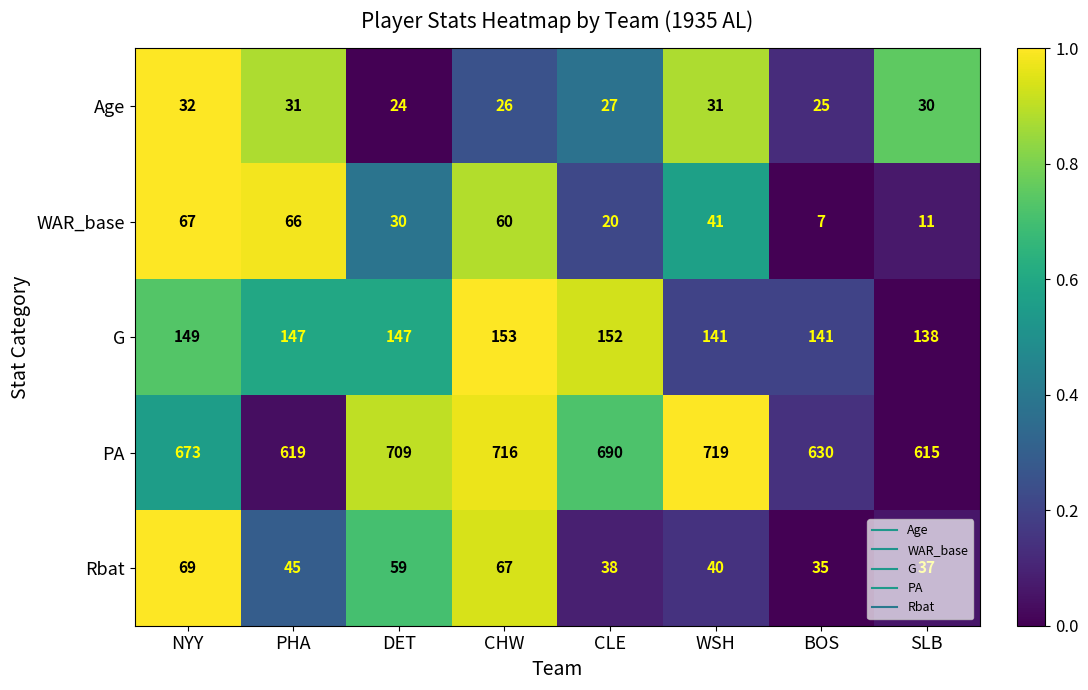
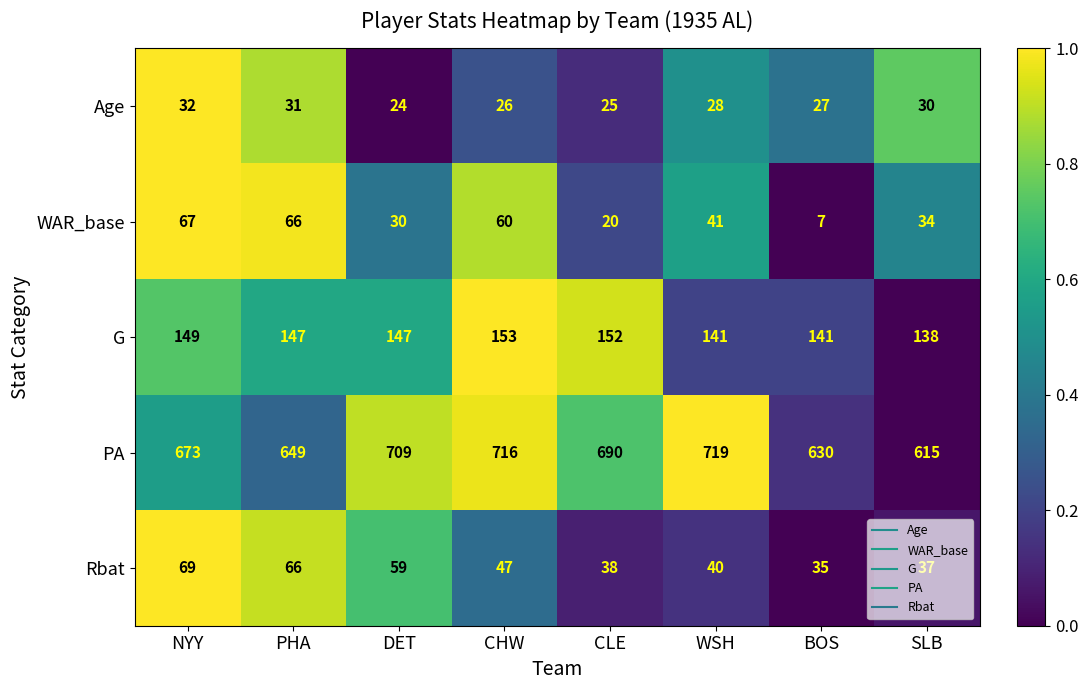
Age, CLE: 27 -> 25
Age, WSH: 31 -> 28
Age, BOS: 25 -> 27
WAR_base, SLB: 11 -> 34
PA, PHA: 619 -> 649
Rbat, PHA: 45 -> 66
Rbat, CHW: 67 -> 47
